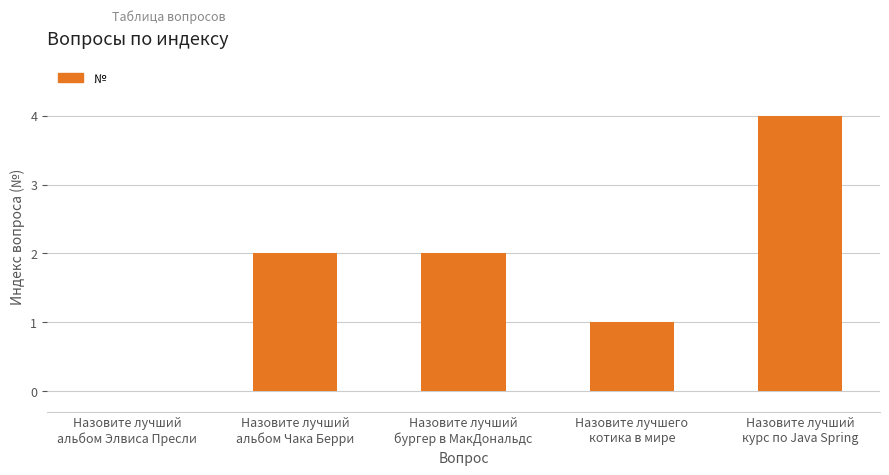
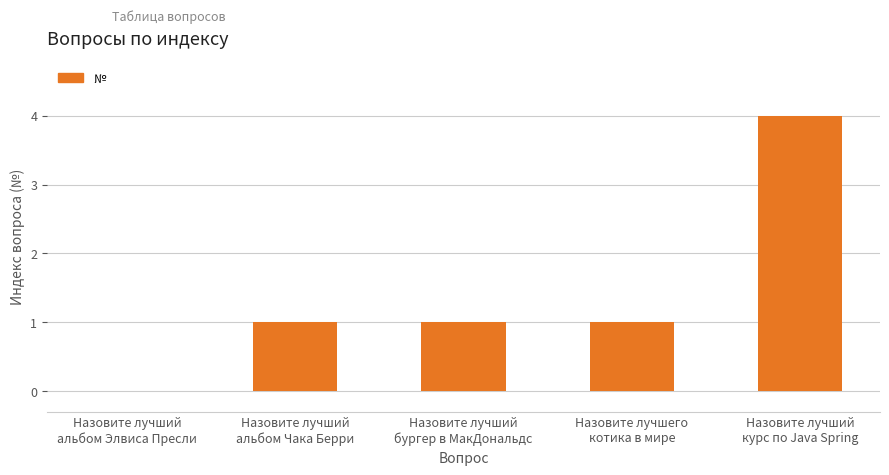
Назовите лучший альбом Чака Берри: 2 -> 1
Назовите лучший бургер в МакДональдс: 2 -> 1
